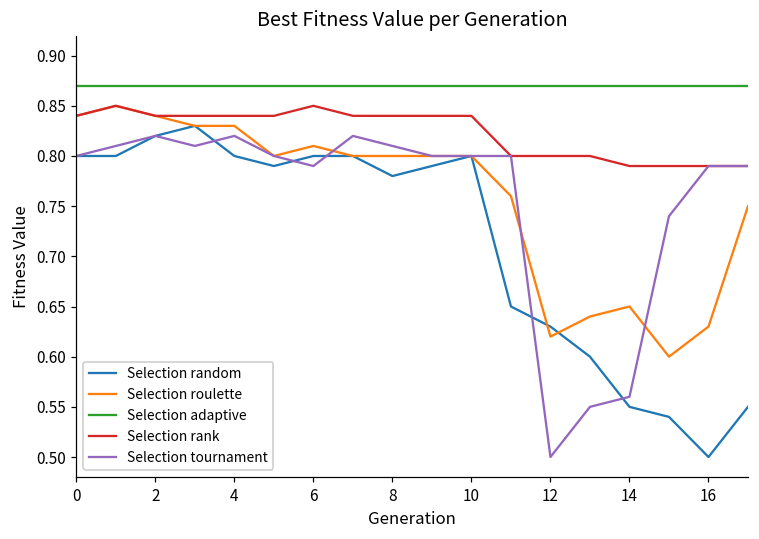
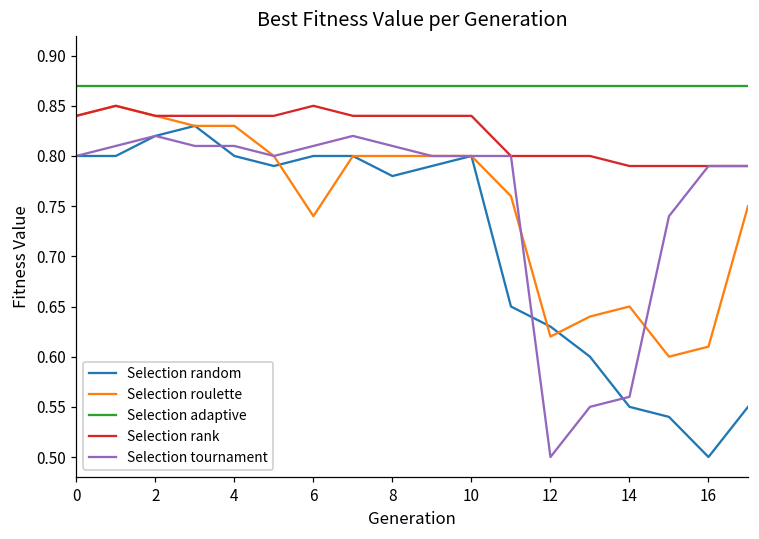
Selection tournament, 4: 0.82 -> 0.81
Selection roulette, 6: 0.81 -> 0.74
Selection tournament, 6: 0.79 -> 0.81
Selection roulette, 16: 0.63 -> 0.61
